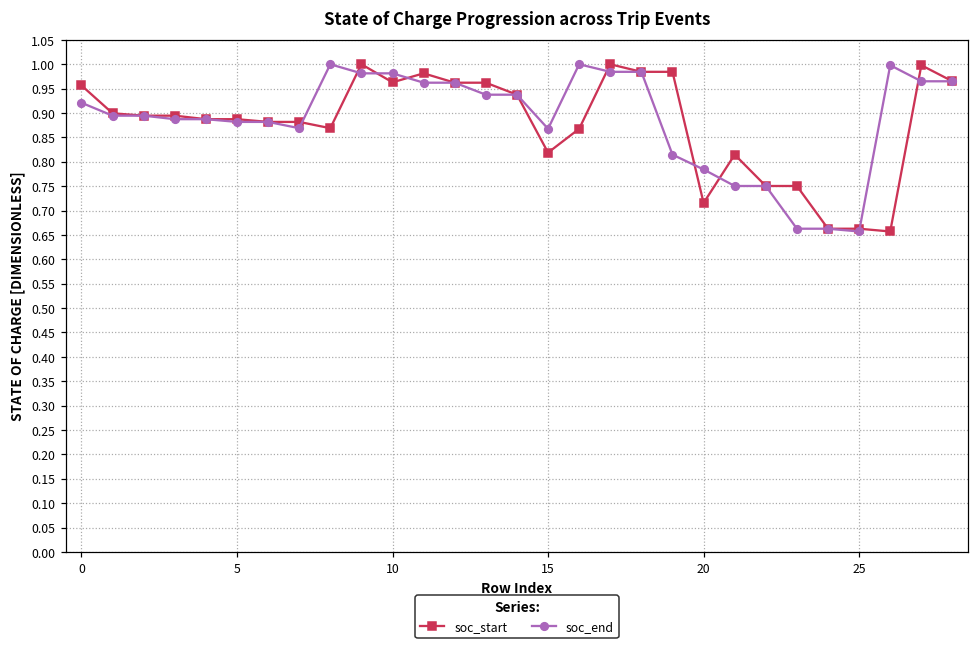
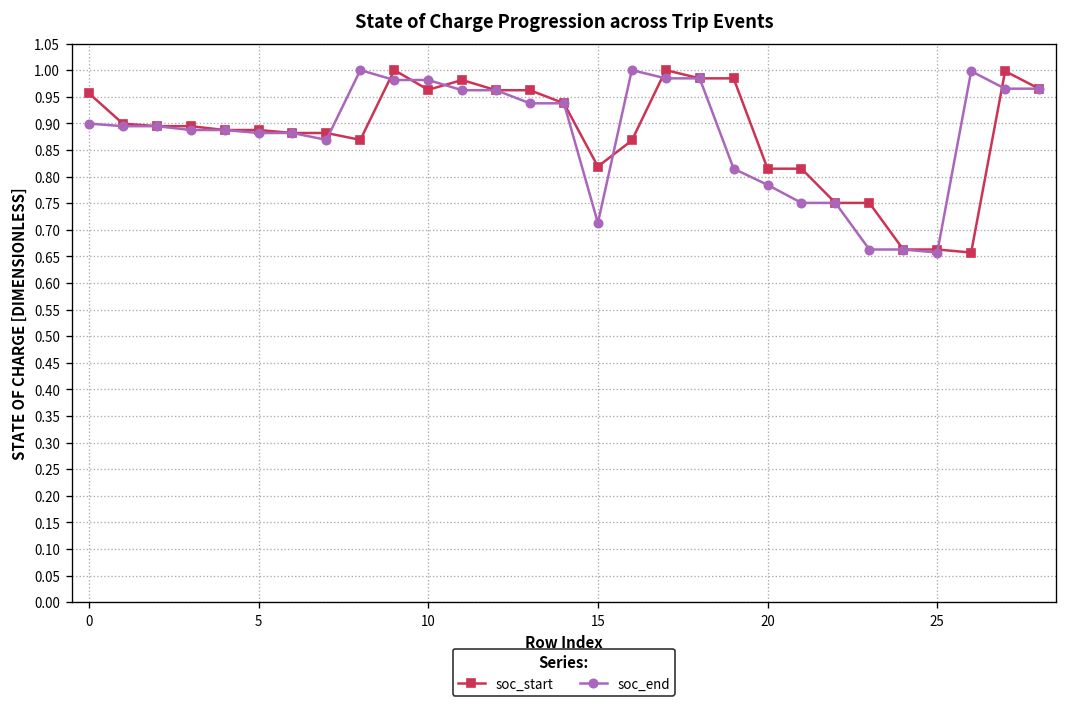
soc_end, 0: 0.92 -> 0.90
soc_end, 15: 0.87 -> 0.71
soc_start, 20: 0.72 -> 0.81
